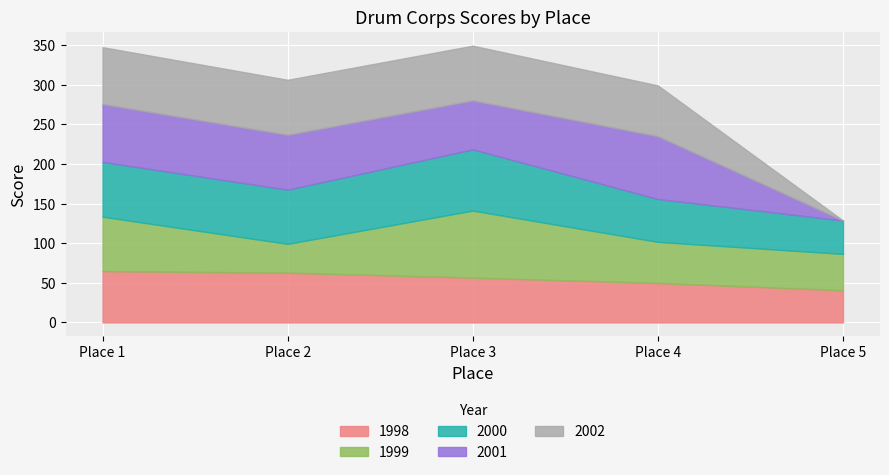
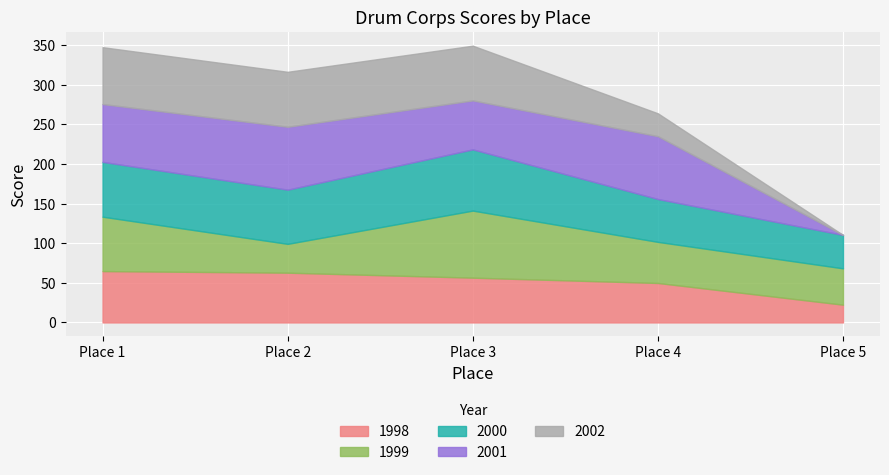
2001, Place 2: 70 -> 80
2002, Place 4: 60 -> 30
1998, Place 5: 40 -> 20
